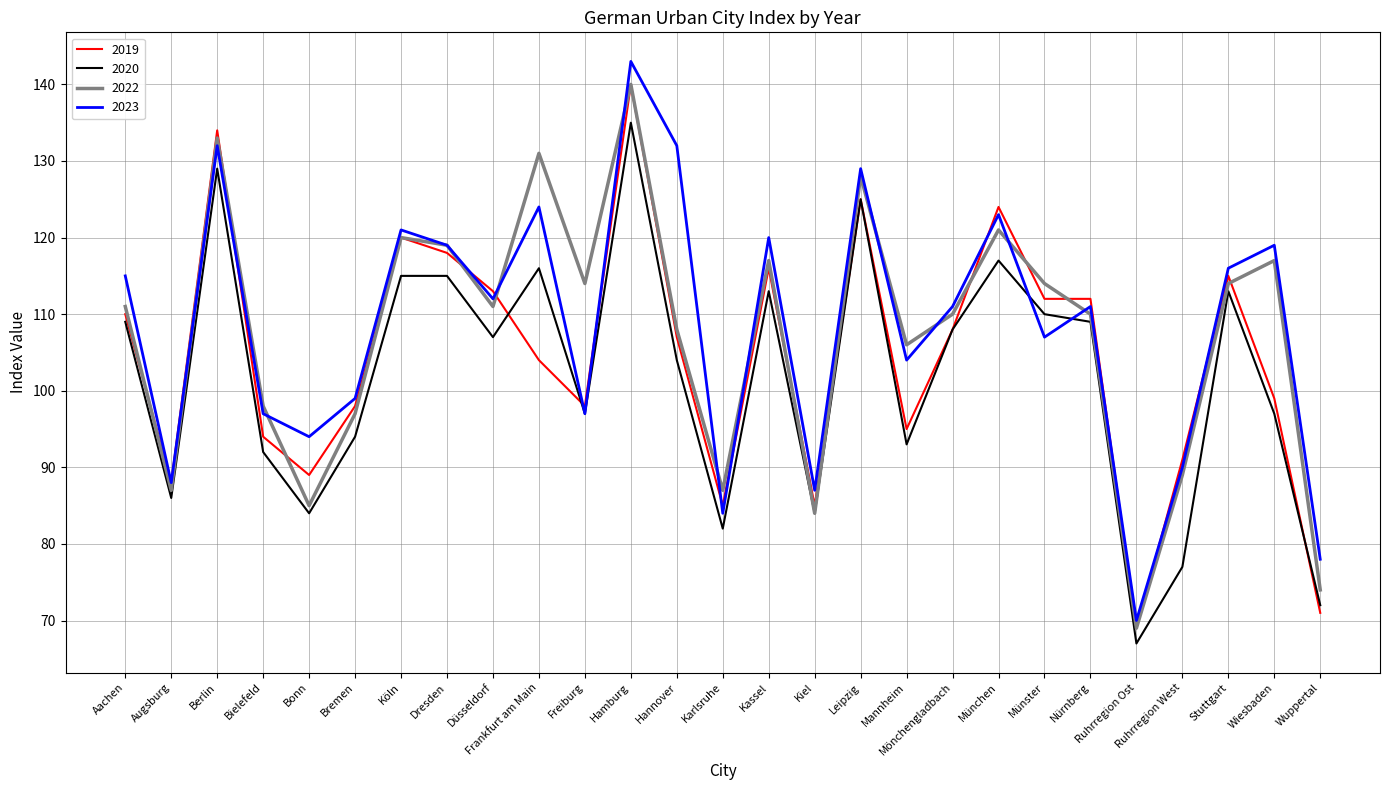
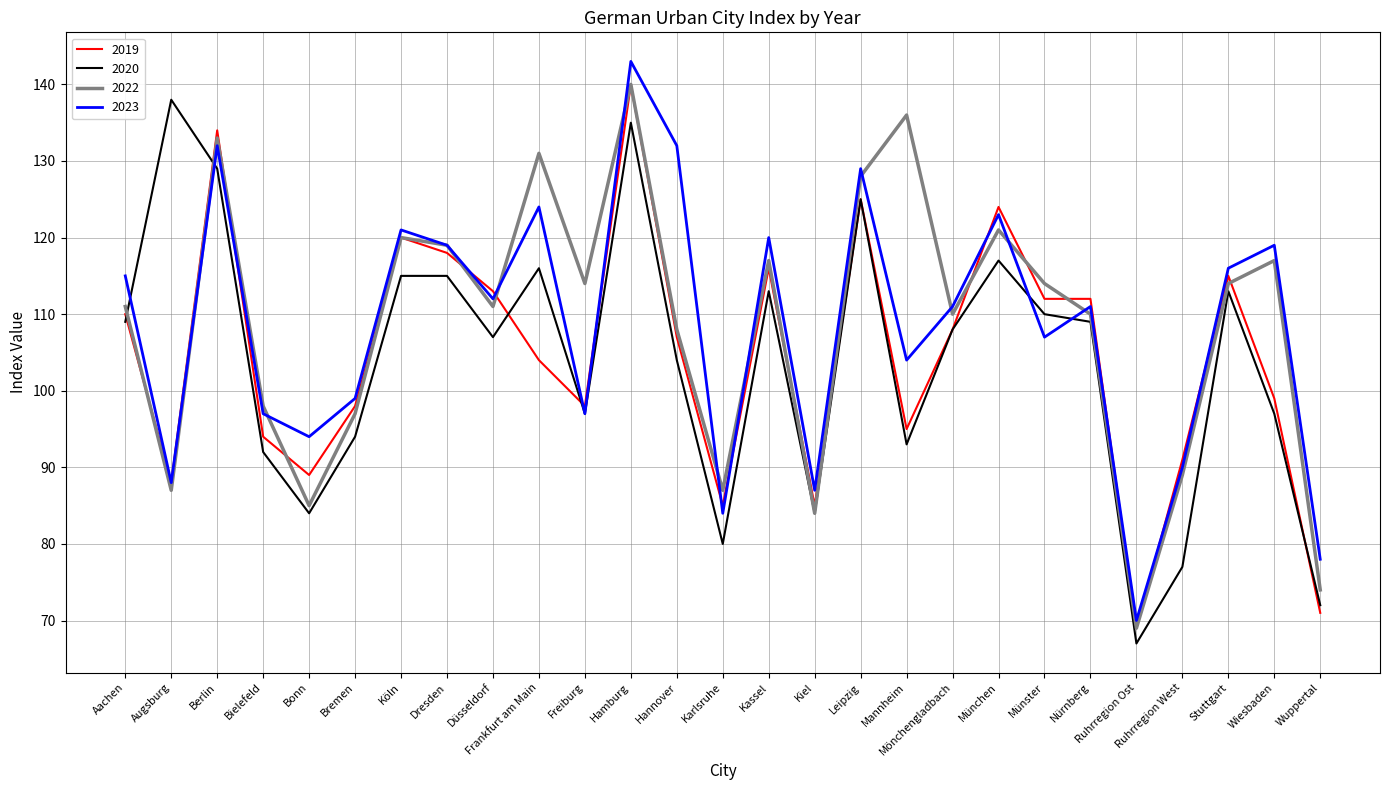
2020, Augsburg: 86 -> 138
2020, Karlsruhe: 82 -> 80
2022, Mannheim: 106 -> 136
